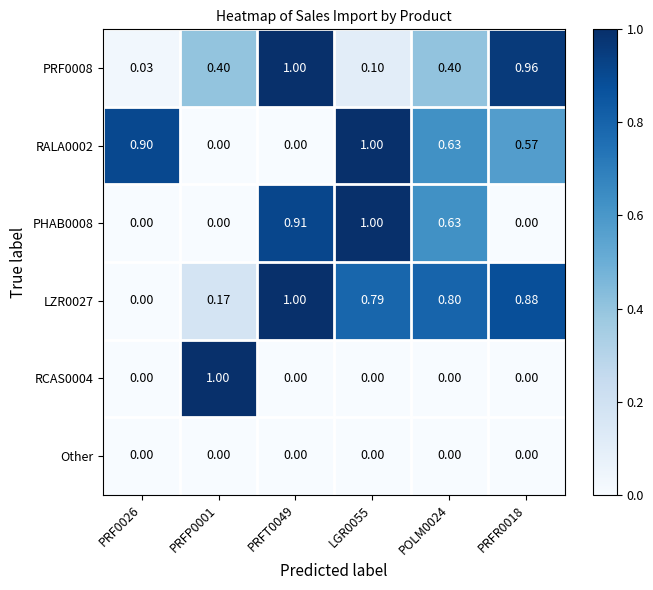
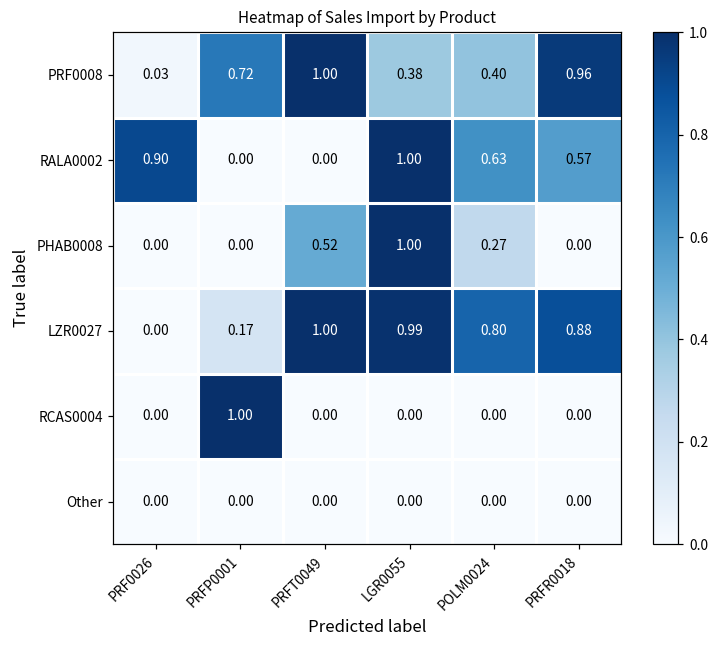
PRF0008, PRFP0001: 0.40 -> 0.72
PRF0008, LGR0055: 0.10 -> 0.38
PHAB0008, PRFT0049: 0.91 -> 0.52
PHAB0008, POLM0024: 0.63 -> 0.27
LZR0027, LGR0055: 0.79 -> 0.99
